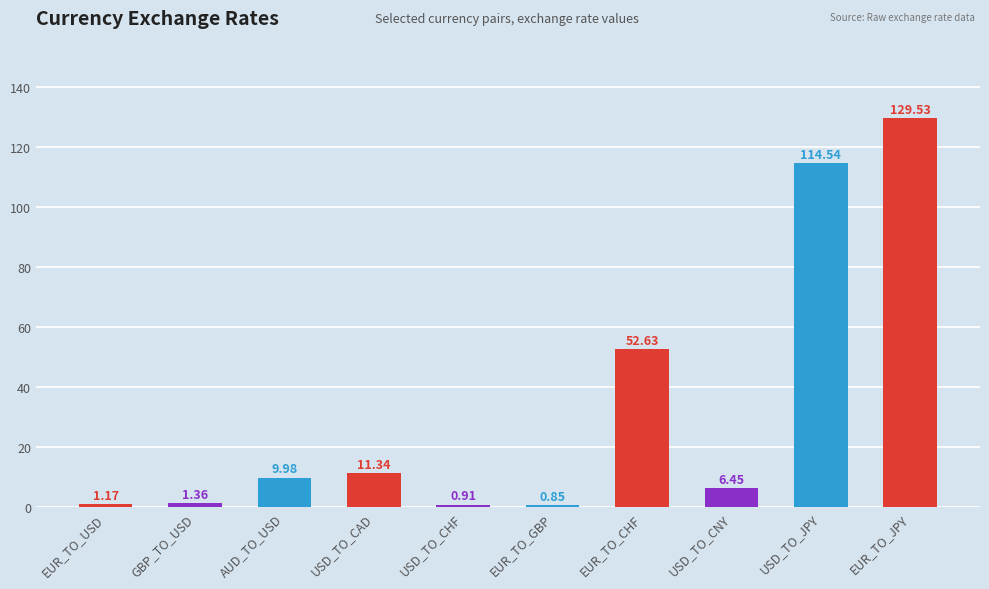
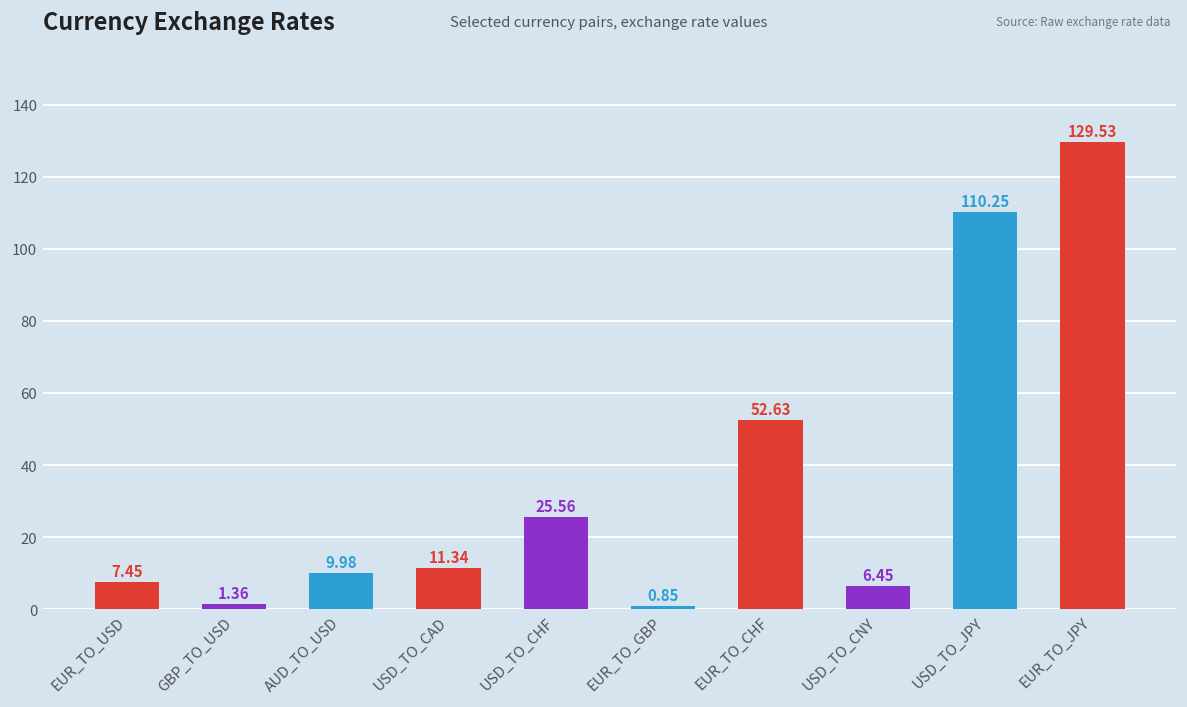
EUR_TO_USD: 1.17 -> 7.45
USD_TO_CHF: 0.91 -> 25.56
USD_TO_JPY: 114.54 -> 110.25
